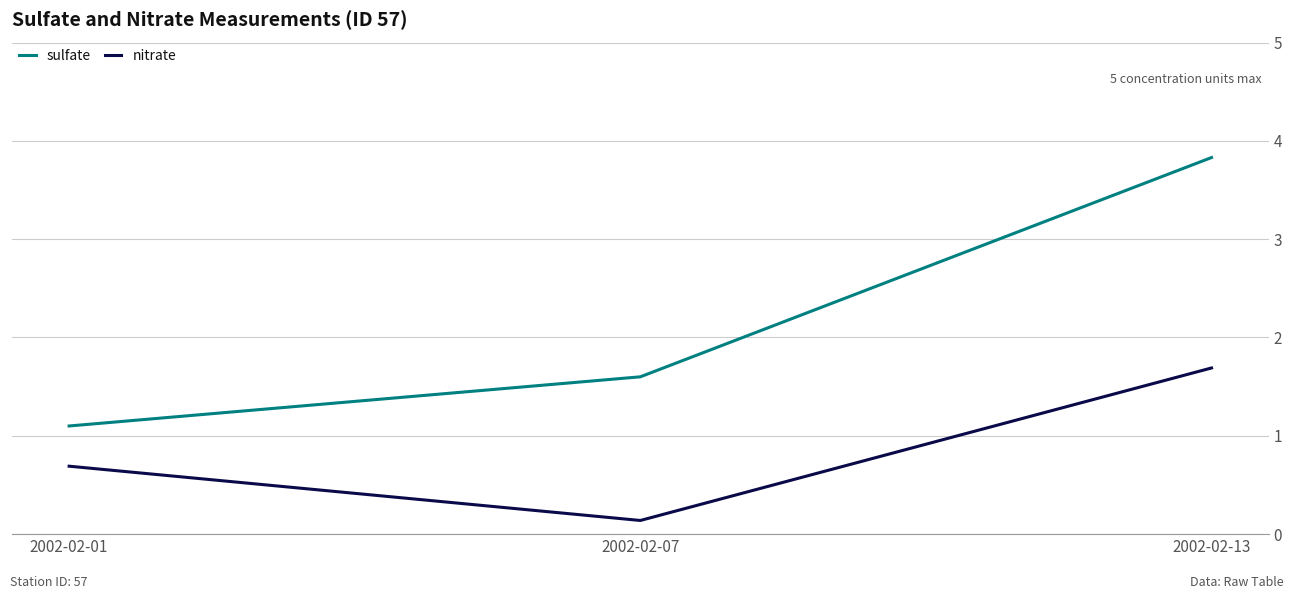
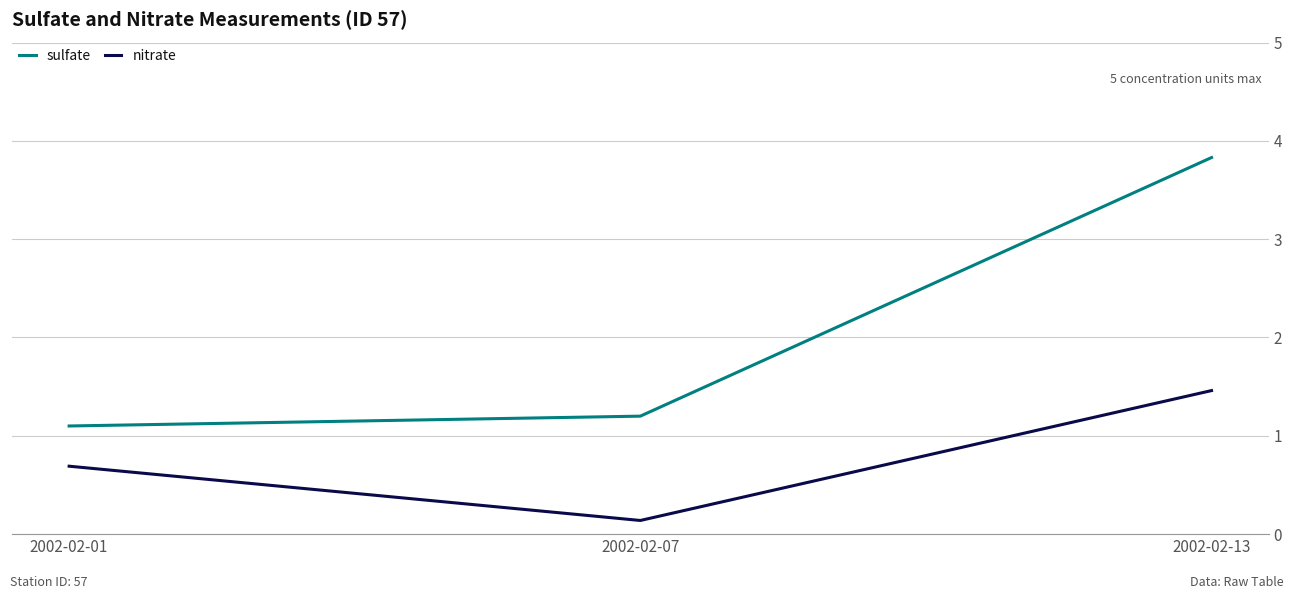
sulfate, 2002-02-07: 1.6 -> 1.2
nitrate, 2002-02-13: 1.7 -> 1.5
